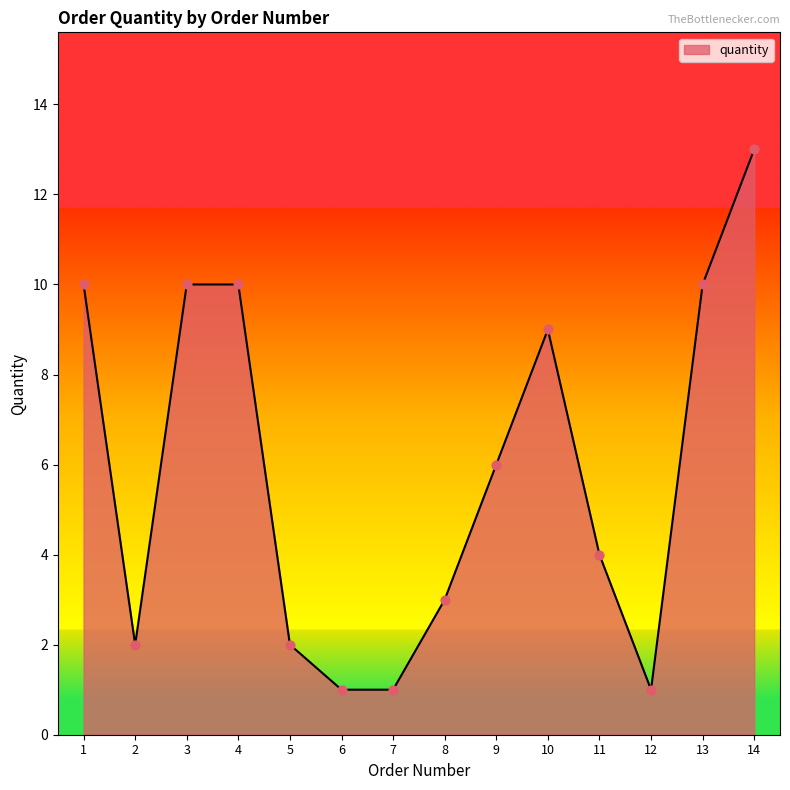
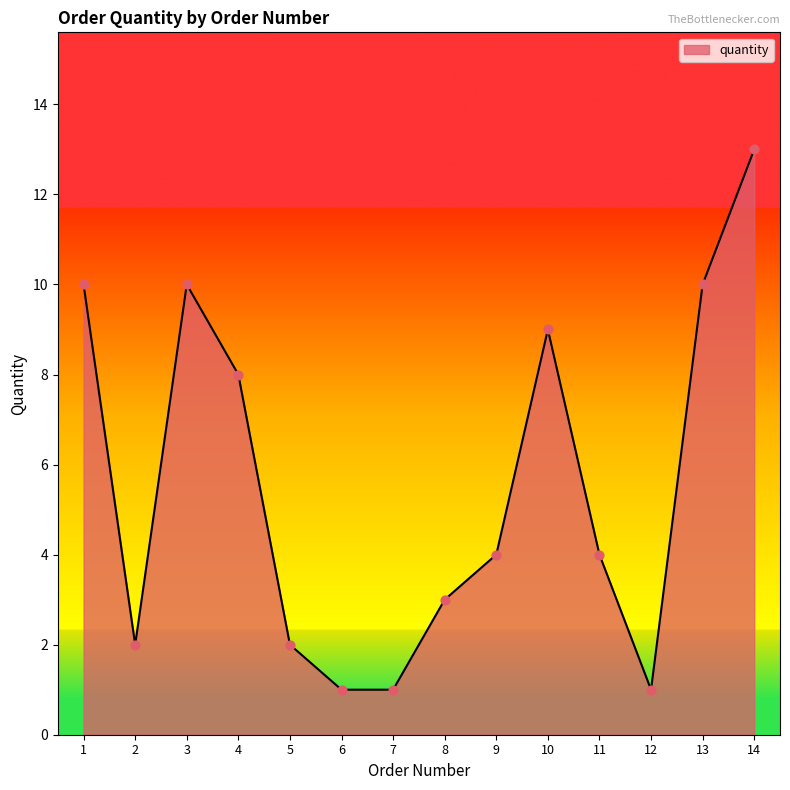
4: 10 -> 8
9: 6 -> 4
